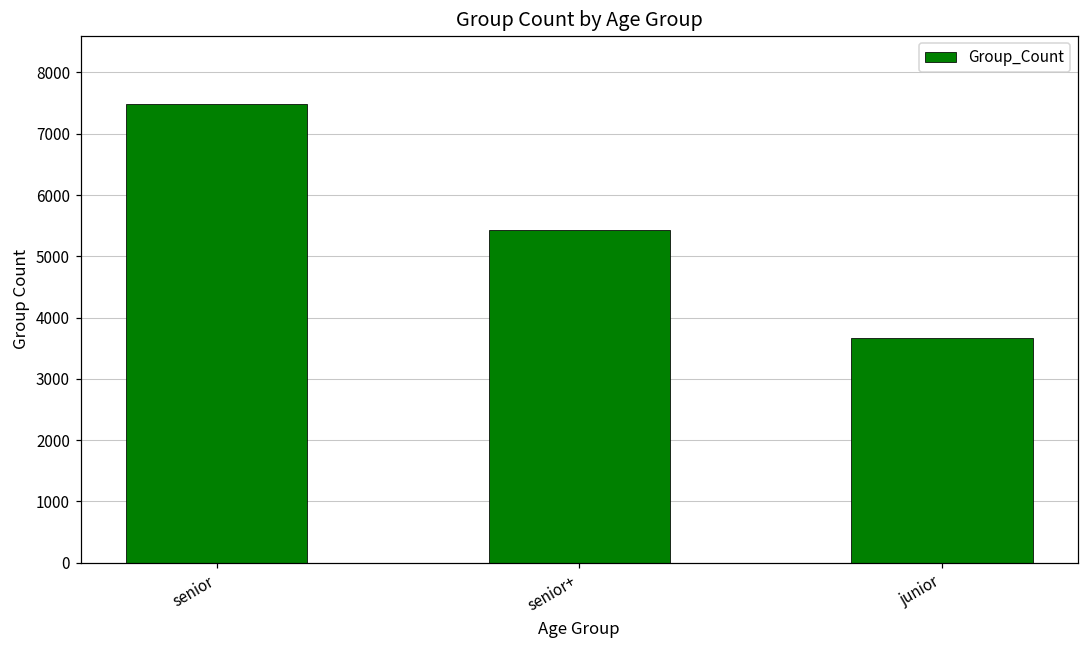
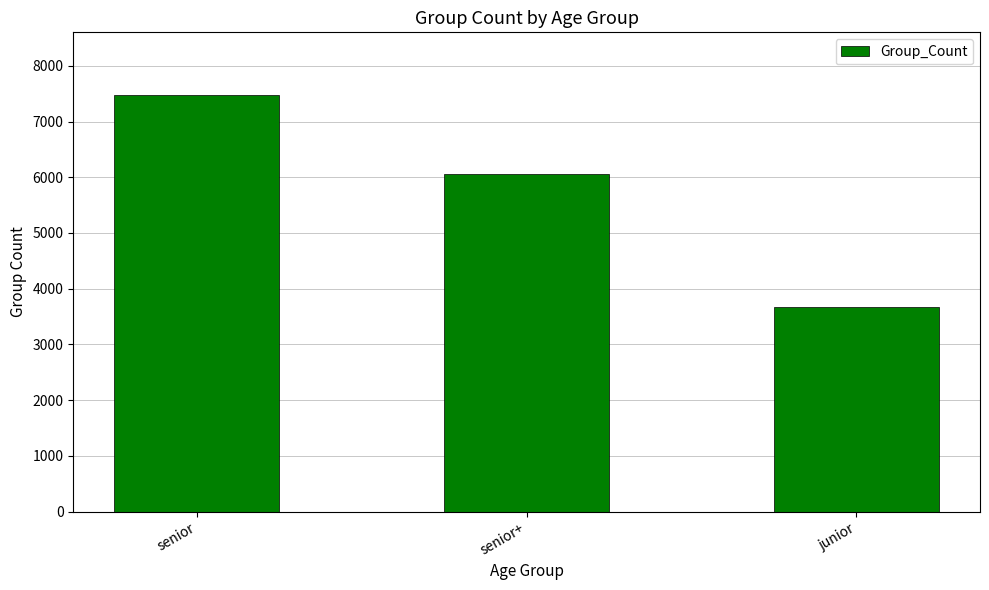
senior+: 5400 -> 6100
